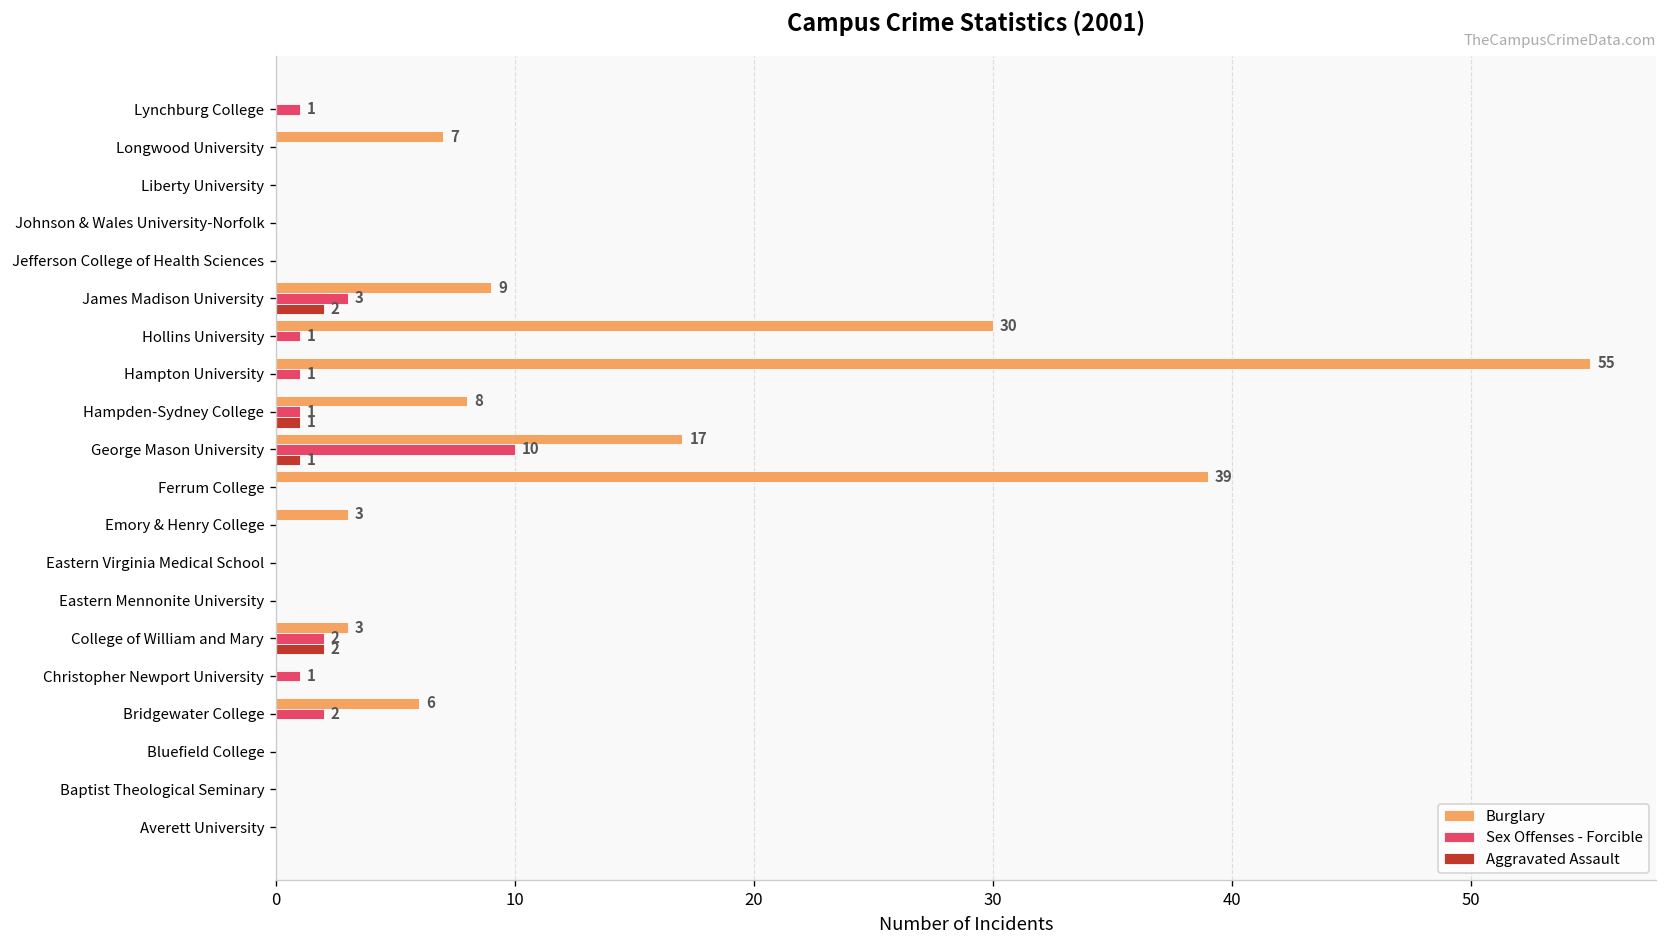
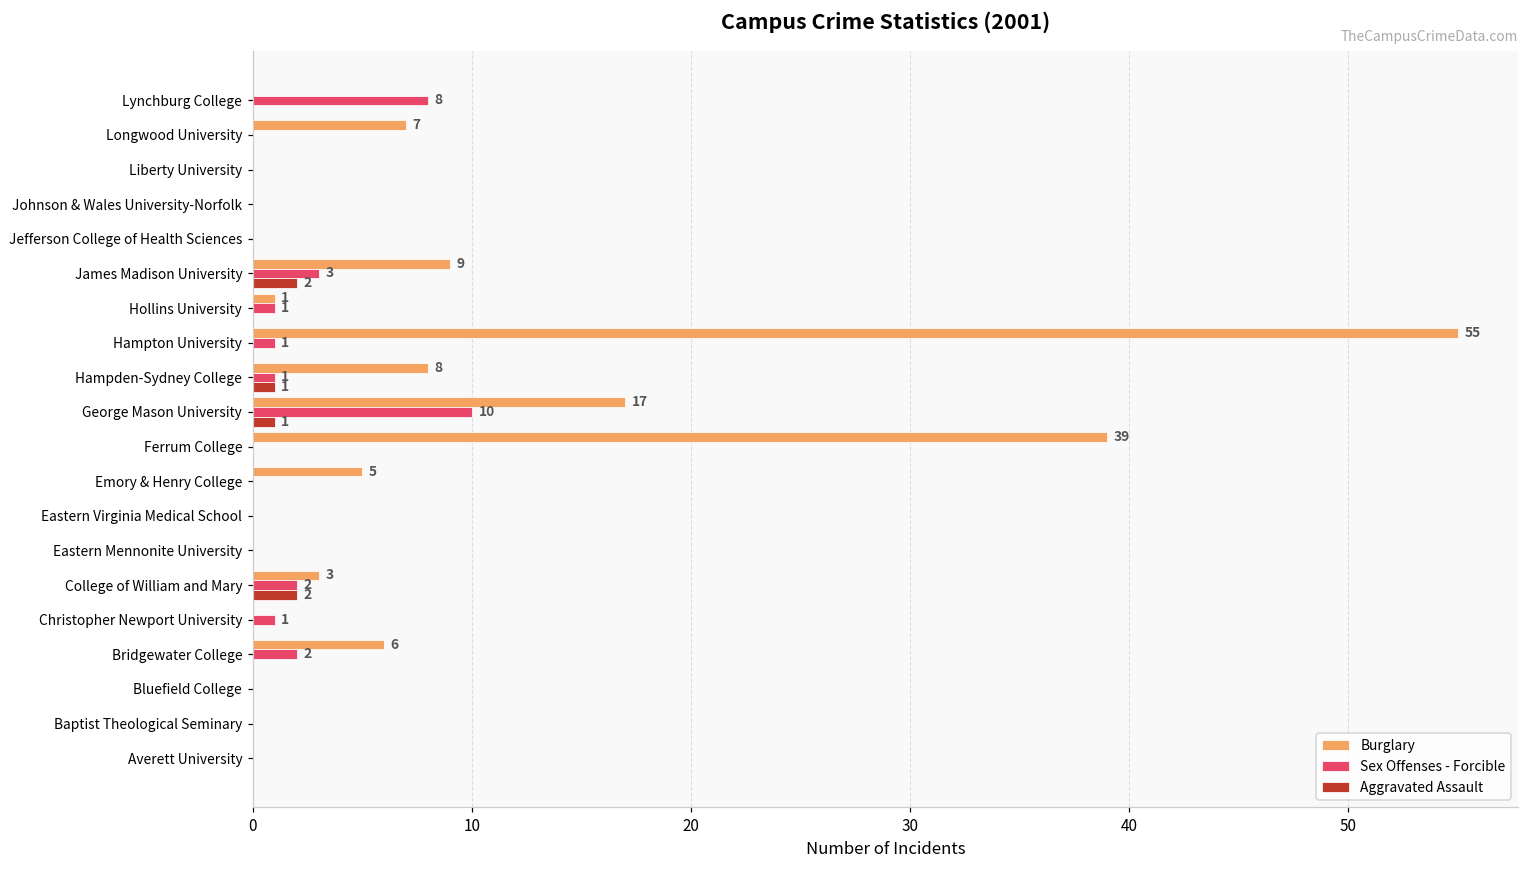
Sex Offenses - Forcible, Lynchburg College: 1 -> 8
Burglary, Hollins University: 30 -> 1
Burglary, Emory & Henry College: 3 -> 5
